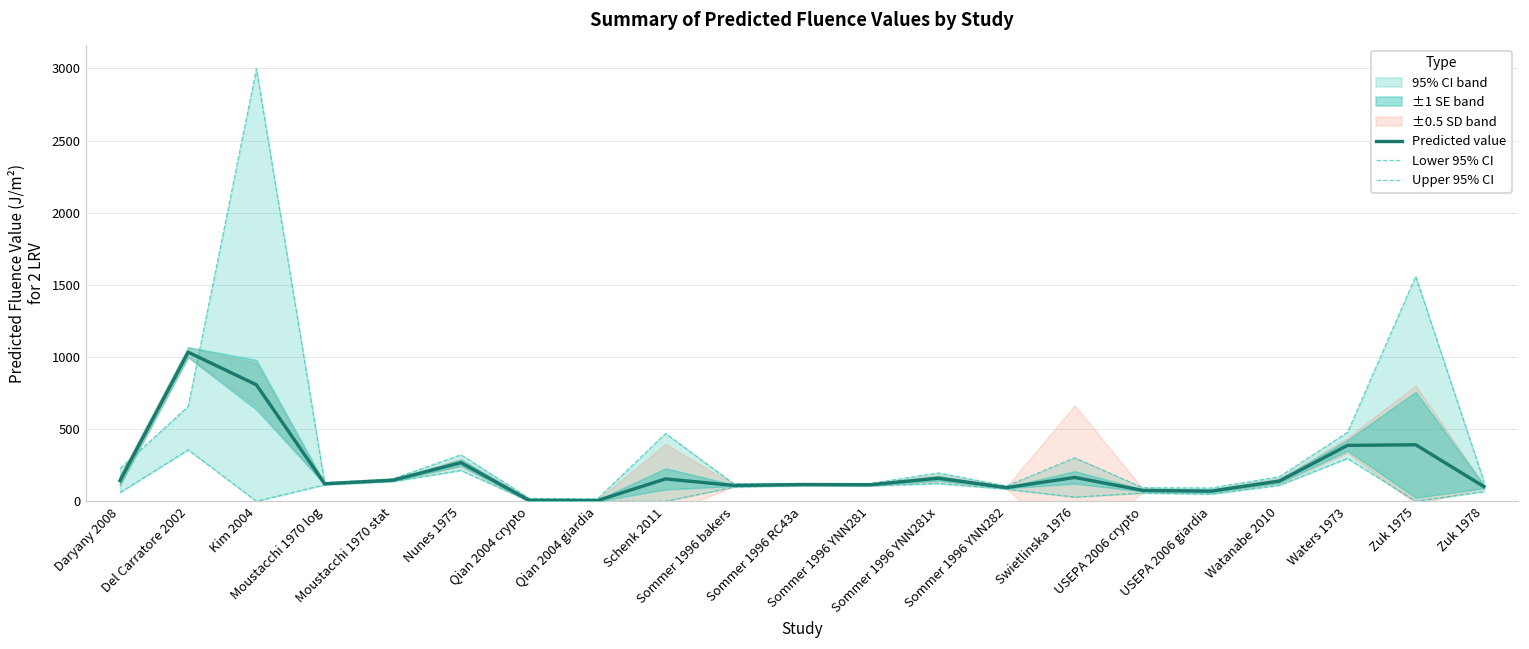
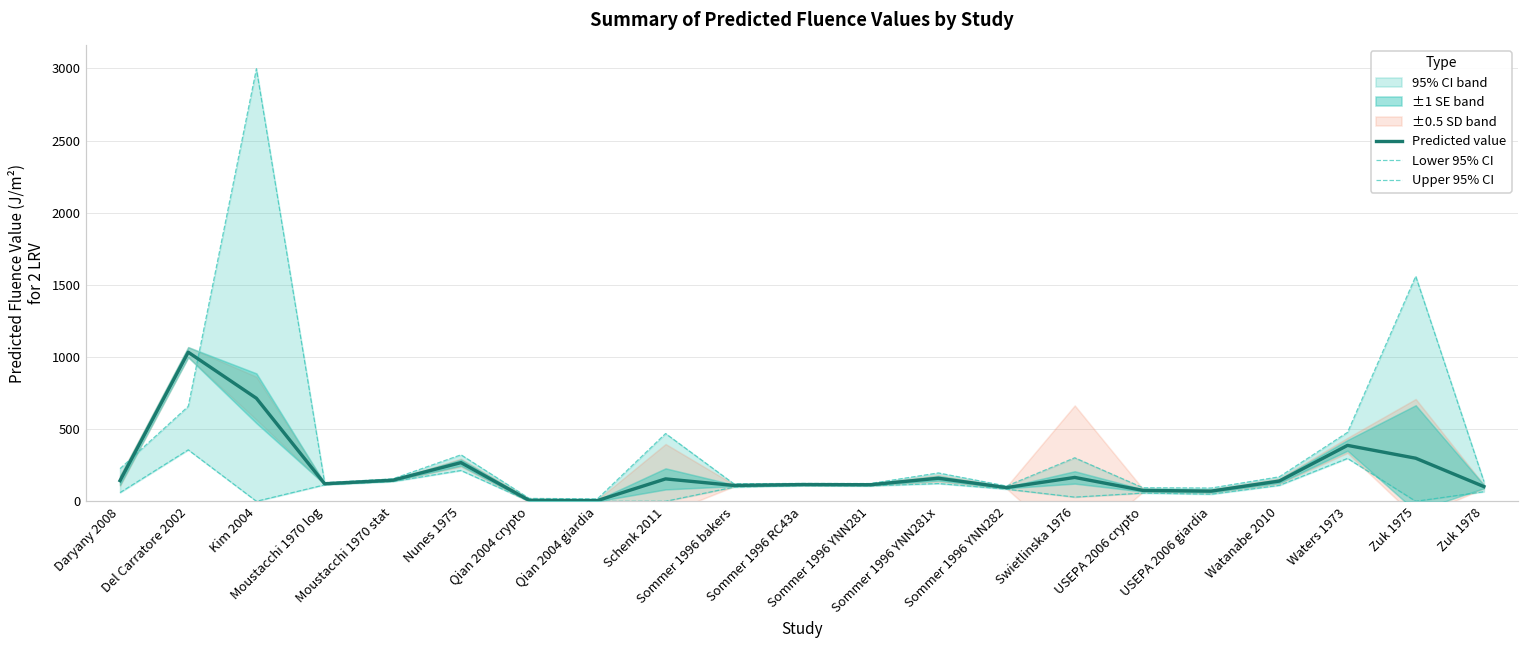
Predicted value, Kim 2004: 810 -> 710
Predicted value, Zuk 1975: 390 -> 300
